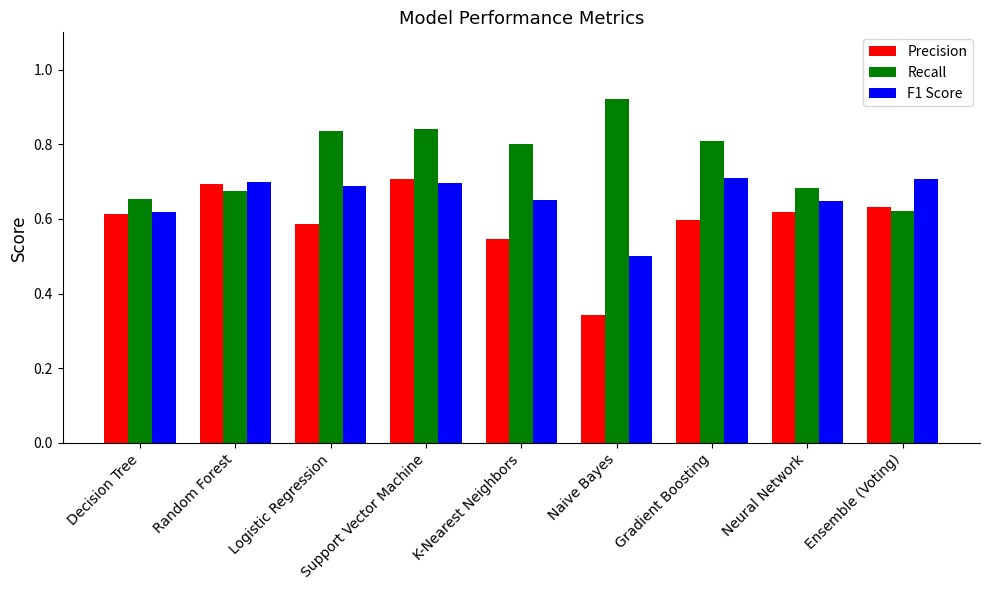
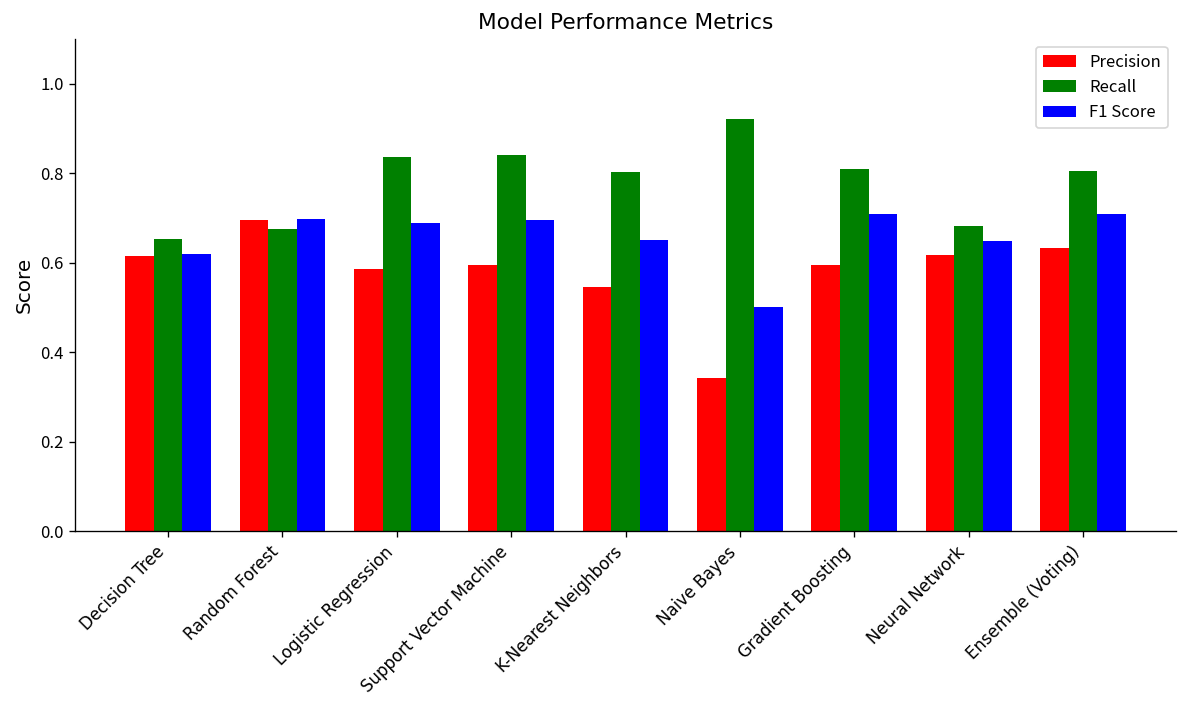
Precision, Support Vector Machine: 0.71 -> 0.59
Recall, Ensemble (Voting): 0.62 -> 0.80
